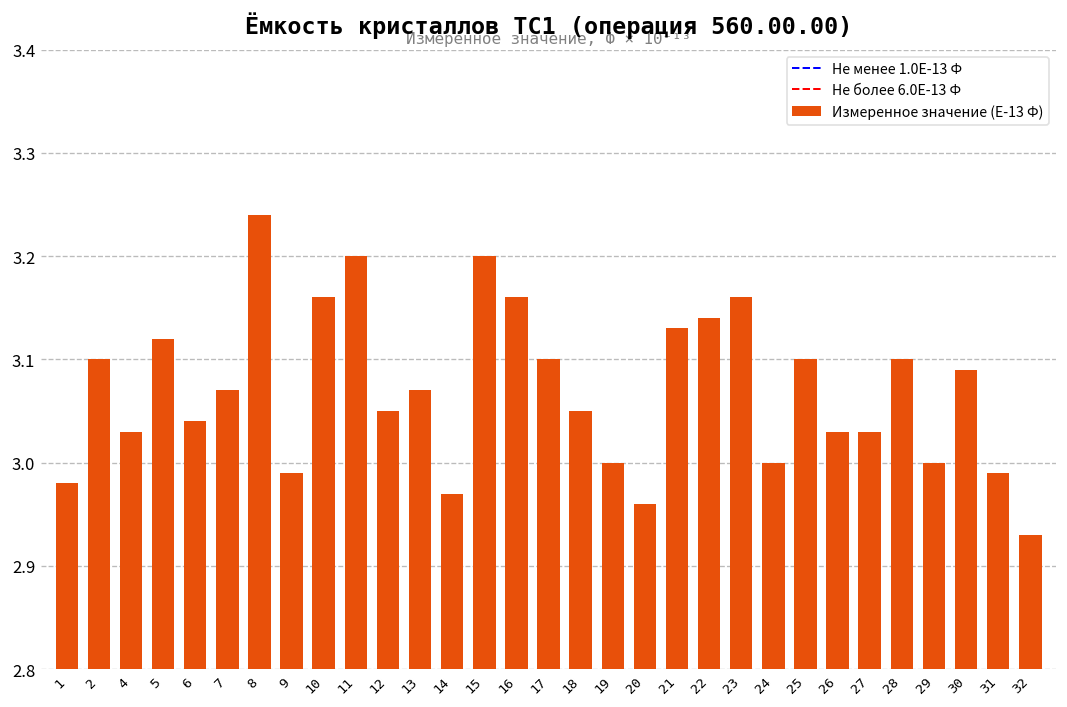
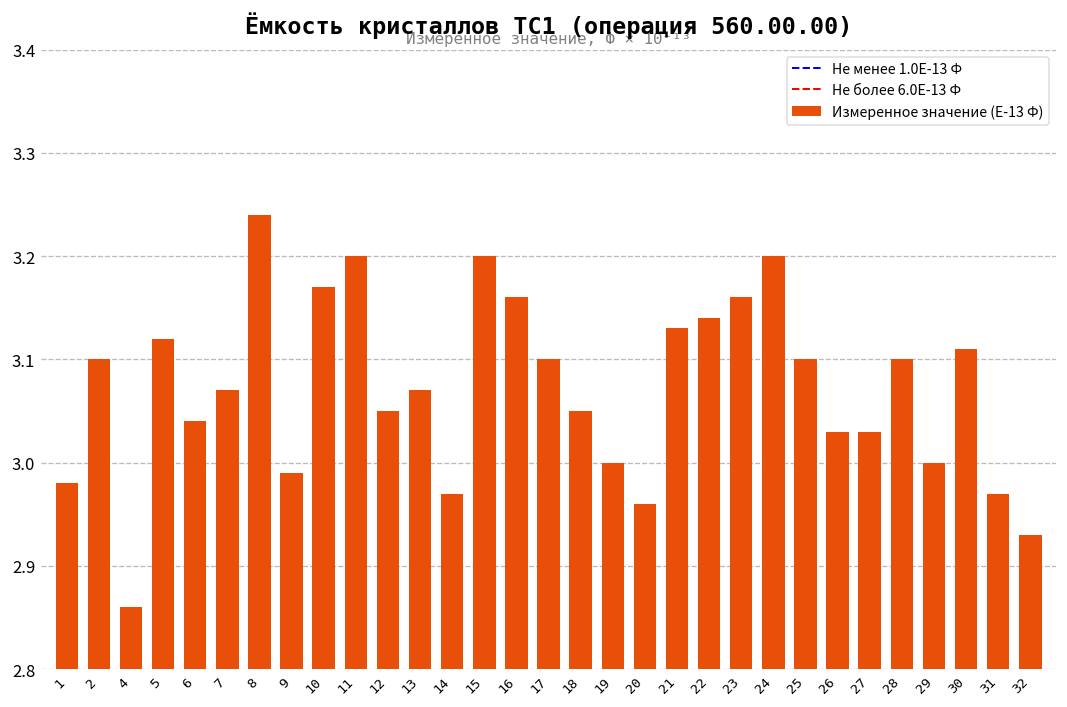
4: 3.03 -> 2.86
10: 3.16 -> 3.17
24: 3.0 -> 3.2
30: 3.09 -> 3.11
31: 2.99 -> 2.97
